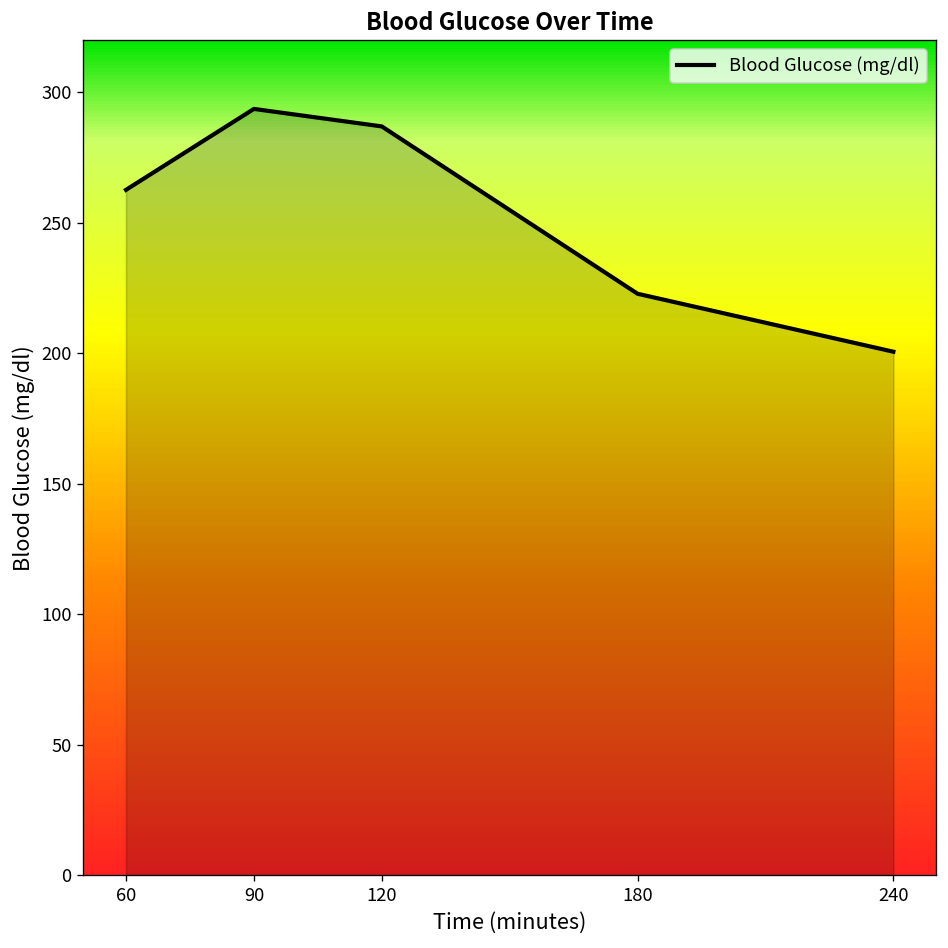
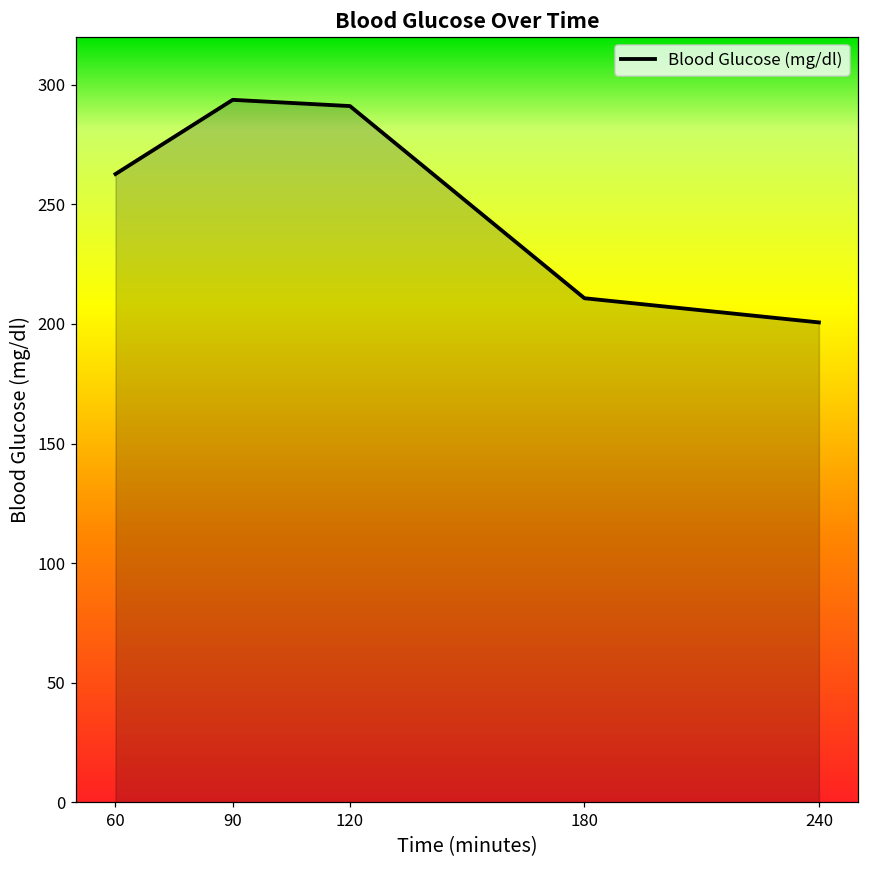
120: 287 -> 291
180: 223 -> 211
